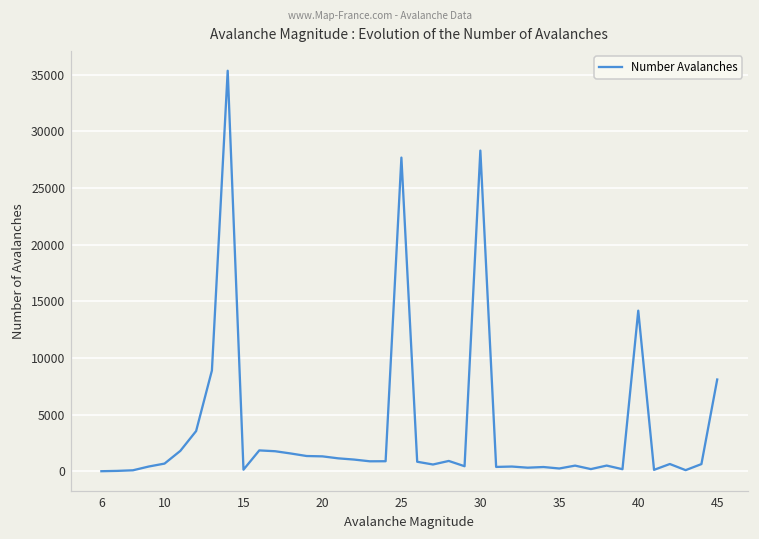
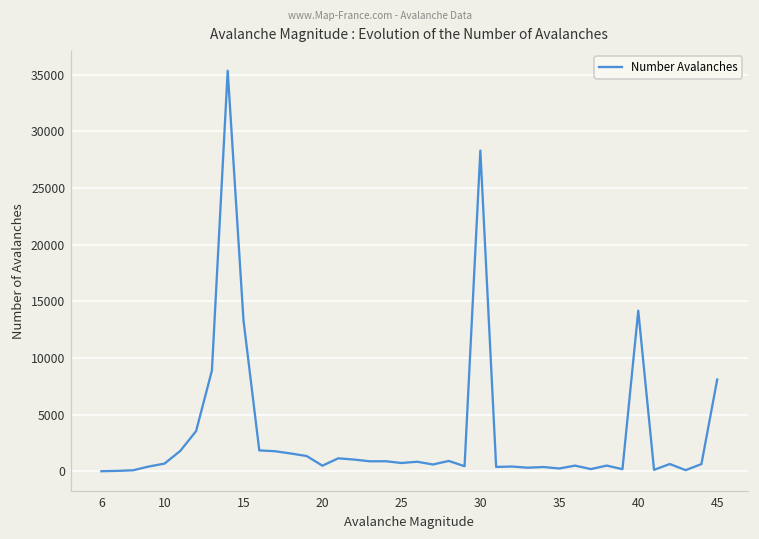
15: 100 -> 13300
20: 1300 -> 500
25: 27700 -> 700
